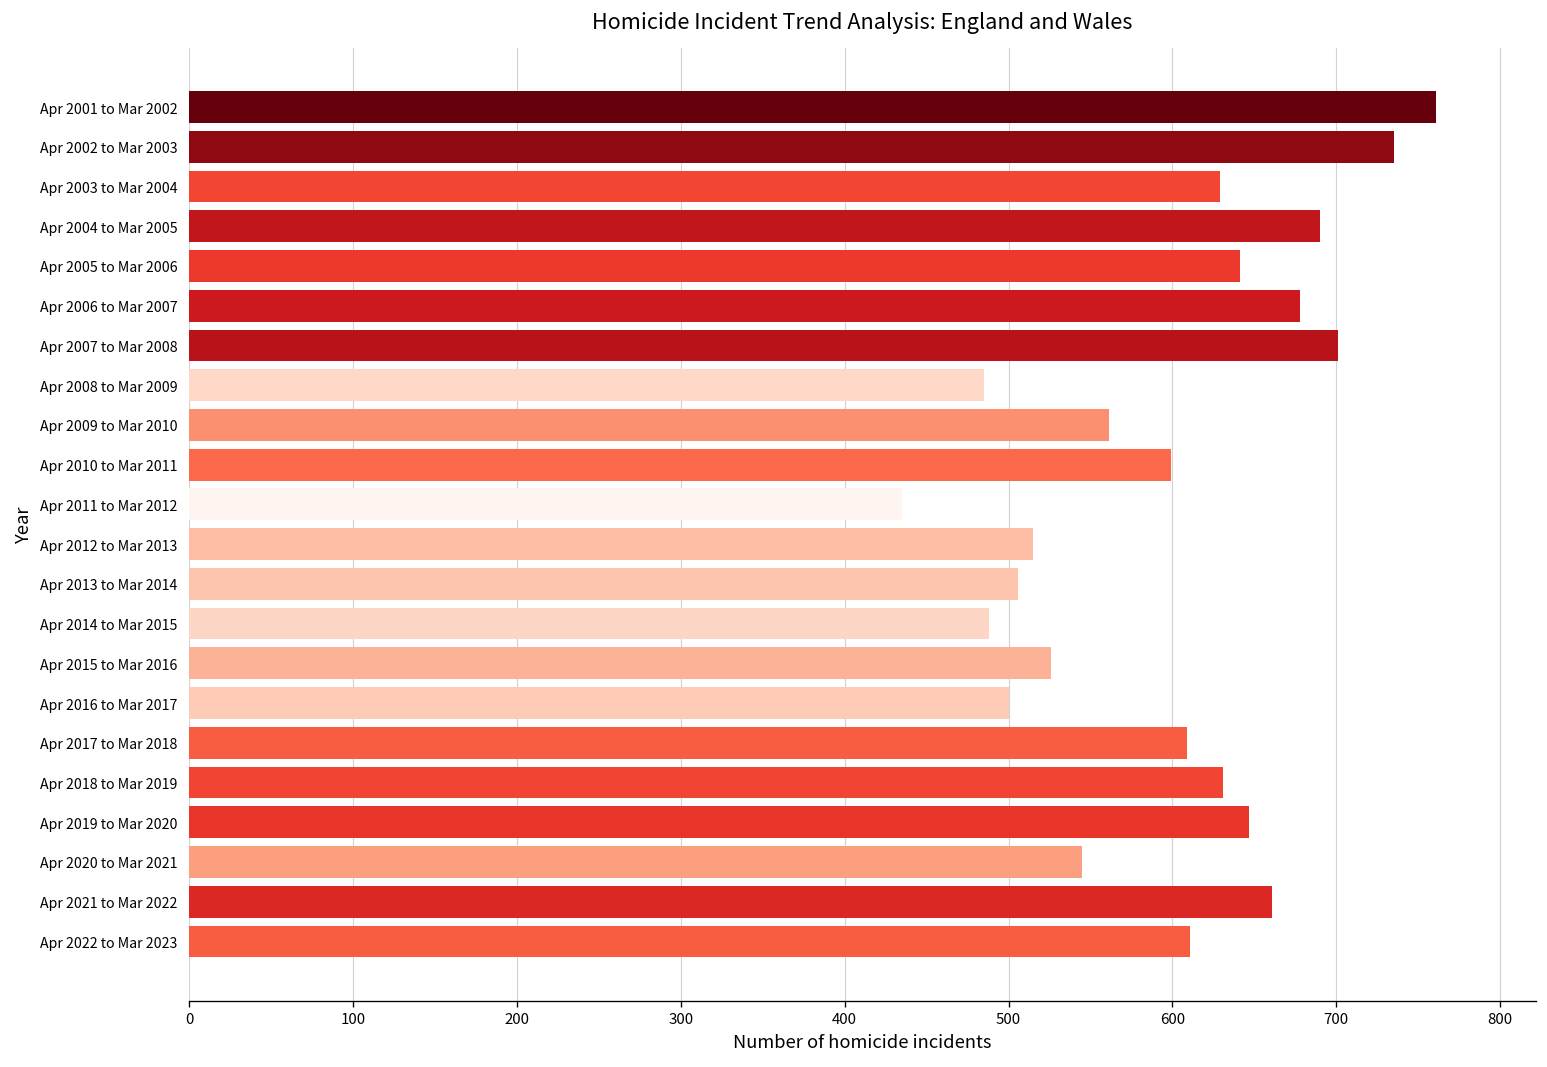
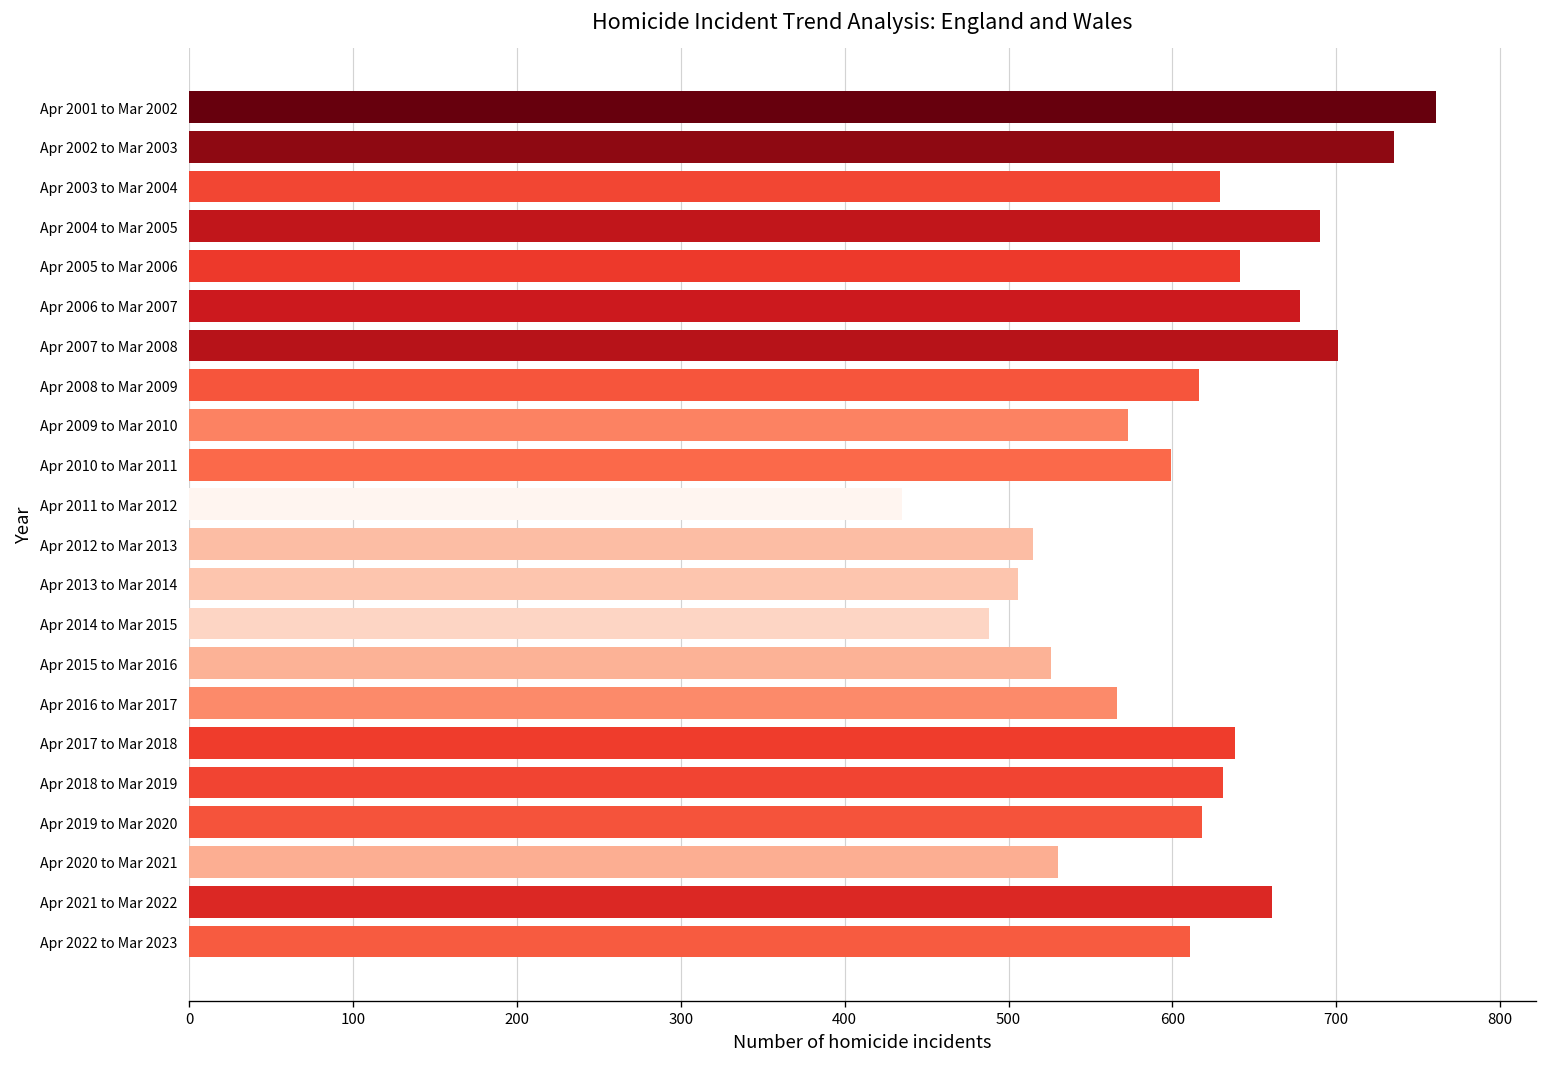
Apr 2008 to Mar 2009: 485 -> 616
Apr 2009 to Mar 2010: 561 -> 573
Apr 2016 to Mar 2017: 500 -> 566
Apr 2017 to Mar 2018: 609 -> 638
Apr 2019 to Mar 2020: 647 -> 618
Apr 2020 to Mar 2021: 545 -> 530
